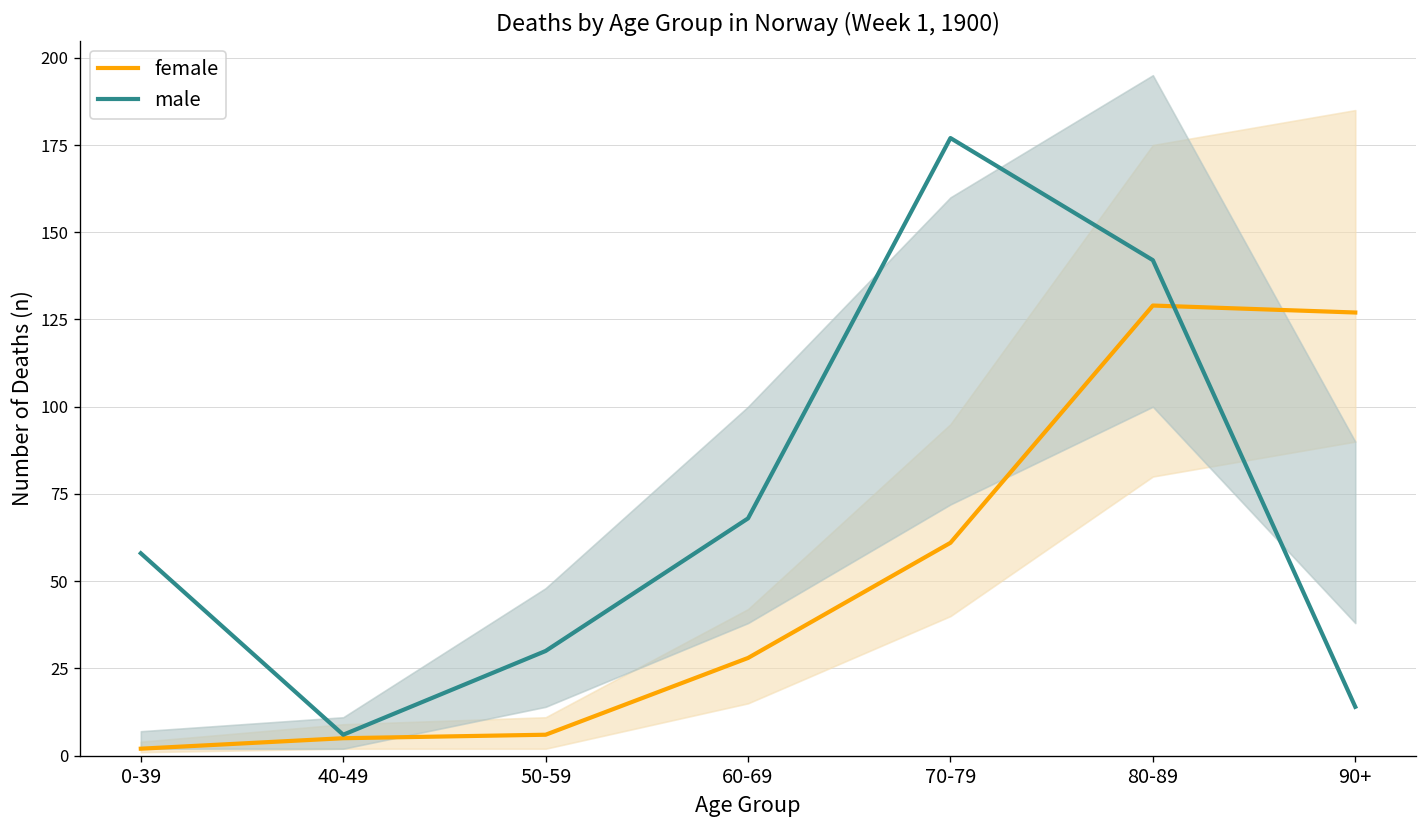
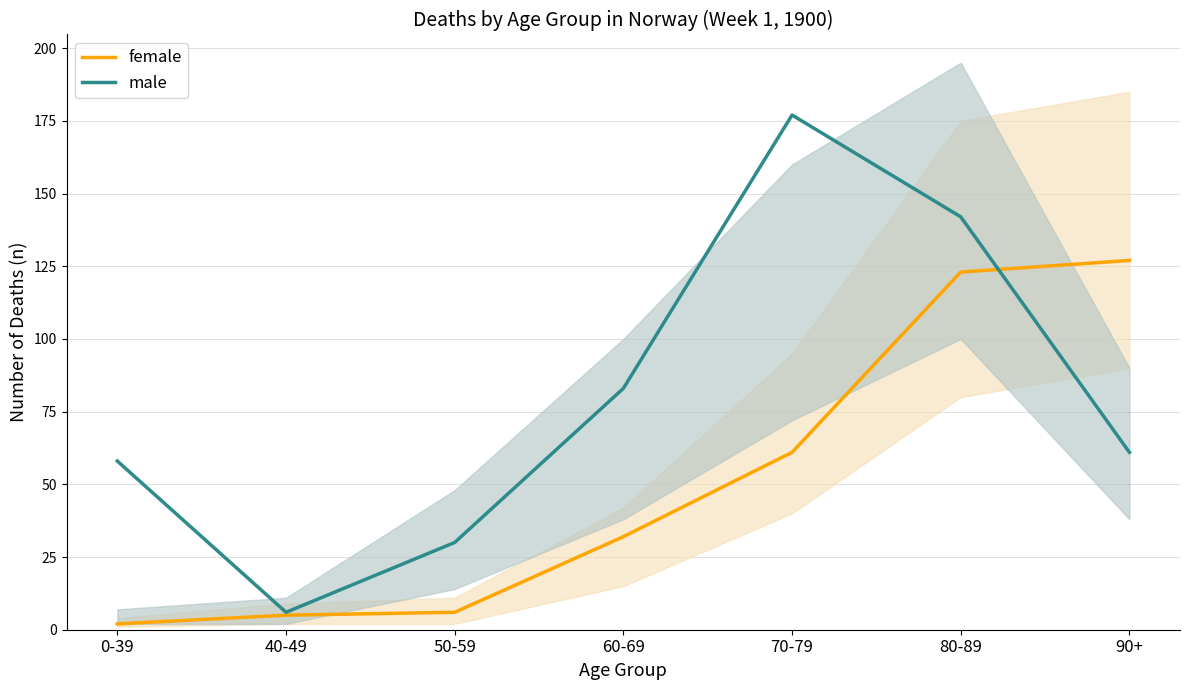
female, 60-69: 28 -> 32
male, 60-69: 68 -> 83
female, 80-89: 129 -> 123
male, 90+: 14 -> 61
